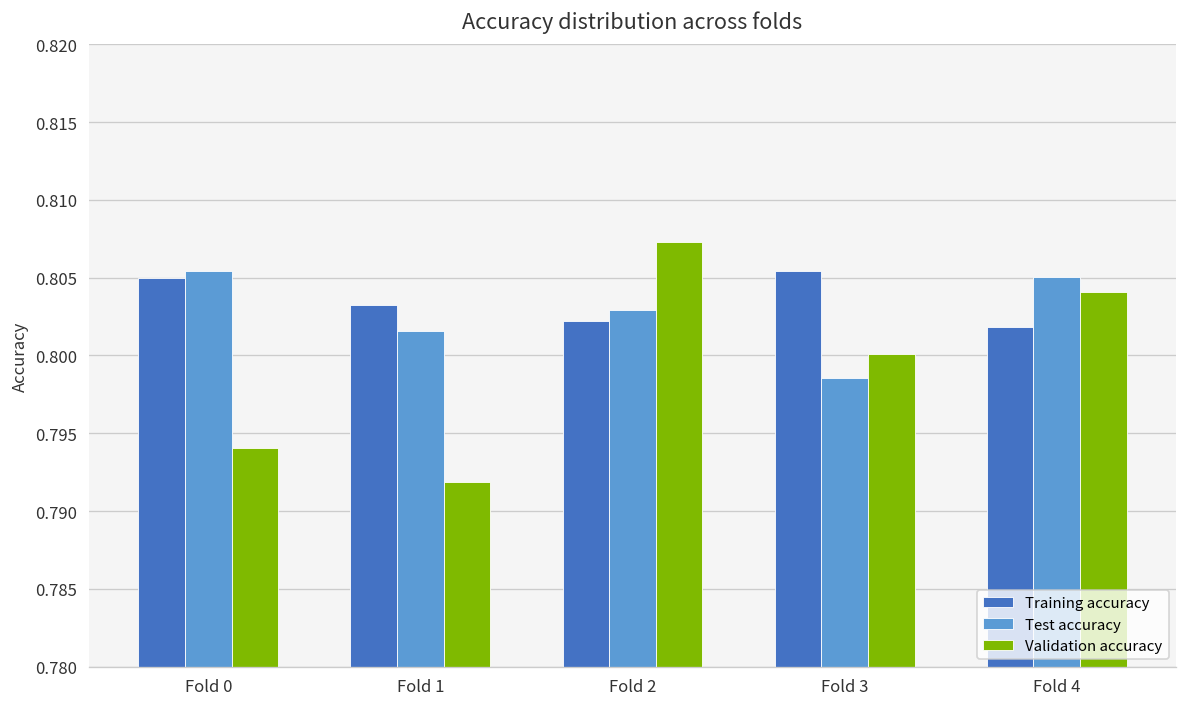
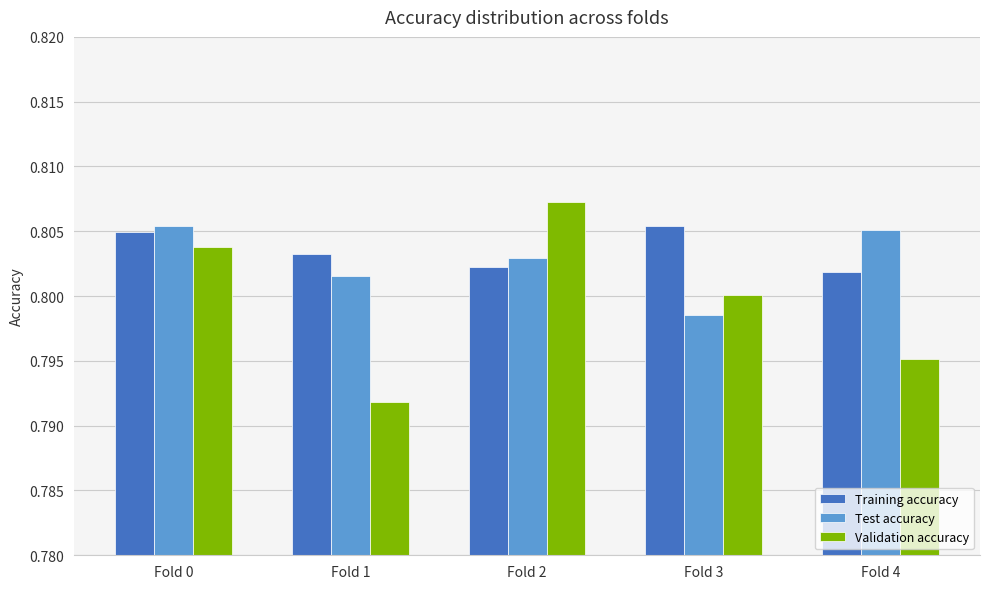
Validation accuracy, Fold 0: 0.7941 -> 0.8038
Validation accuracy, Fold 4: 0.8041 -> 0.7952
